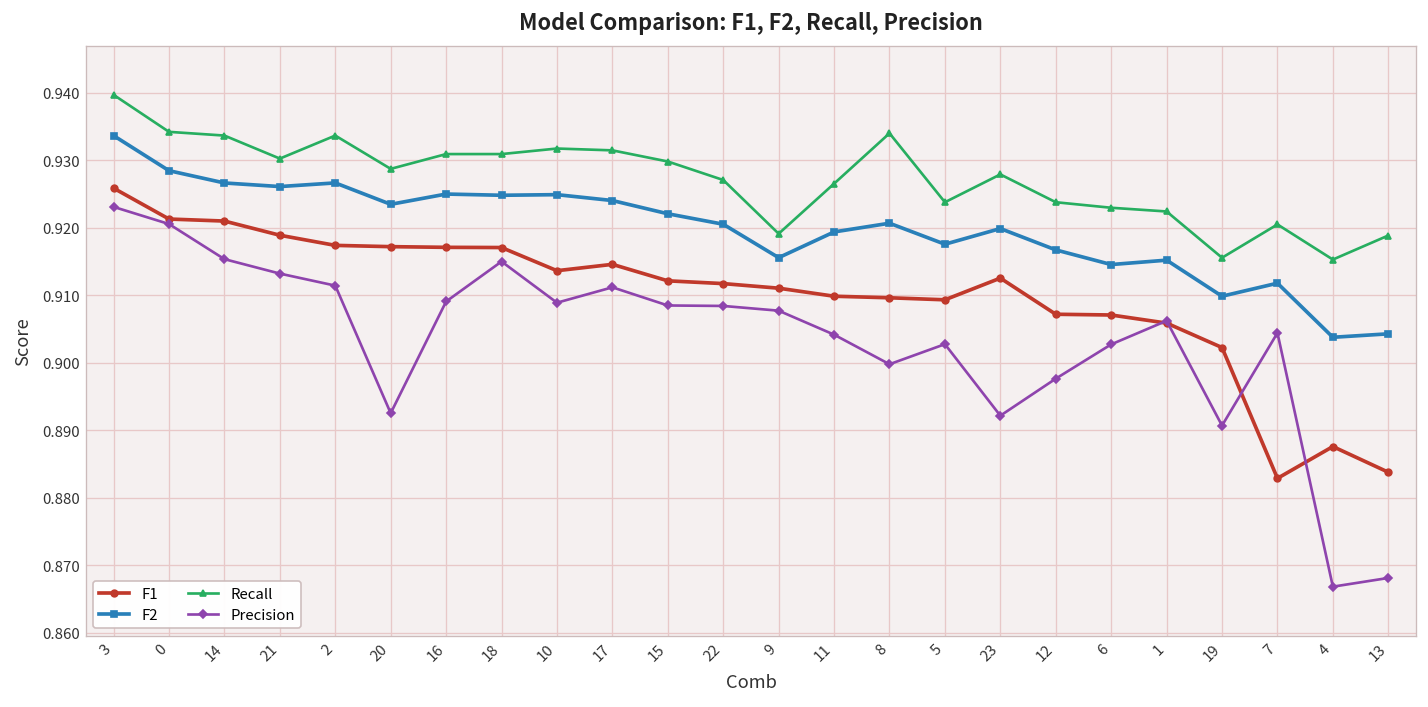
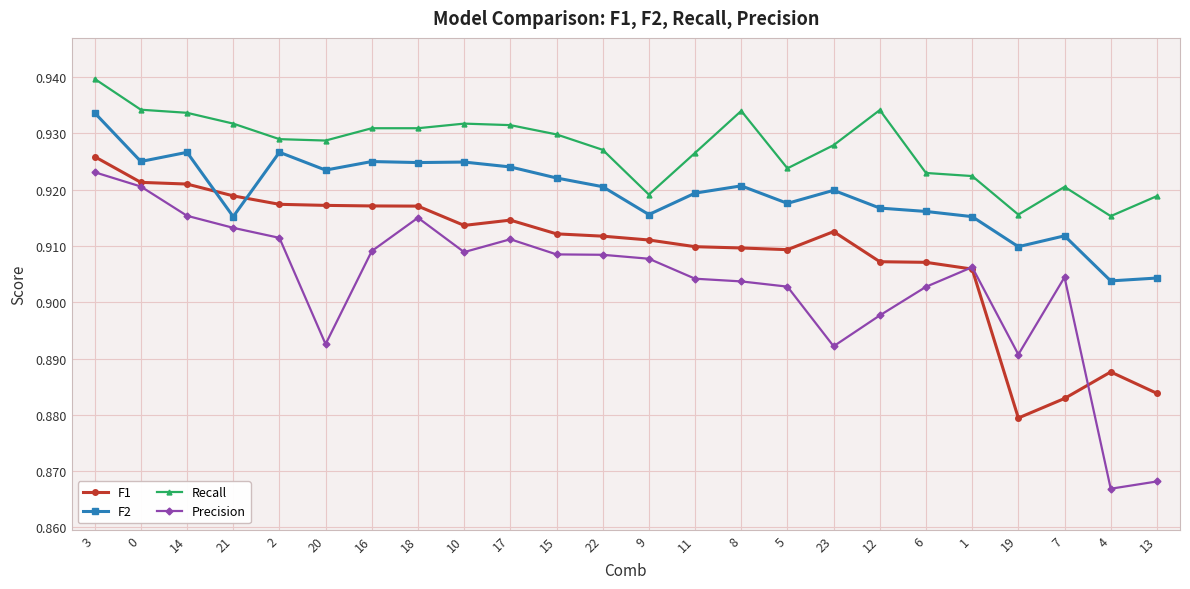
F2, 0: 0.928 -> 0.925
F2, 21: 0.926 -> 0.915
Recall, 21: 0.930 -> 0.932
Recall, 2: 0.934 -> 0.929
Precision, 8: 0.900 -> 0.904
Recall, 12: 0.924 -> 0.934
F2, 6: 0.915 -> 0.916
F1, 19: 0.902 -> 0.879
